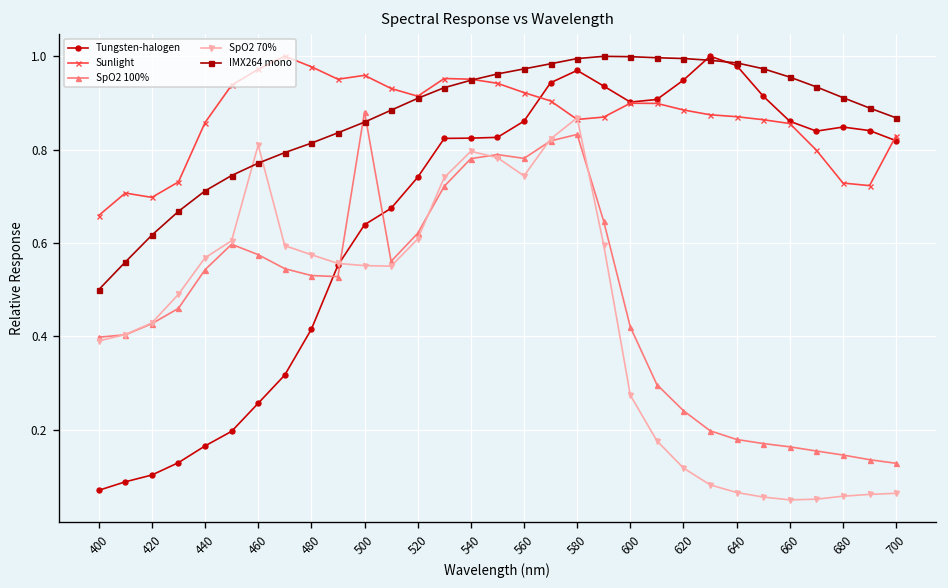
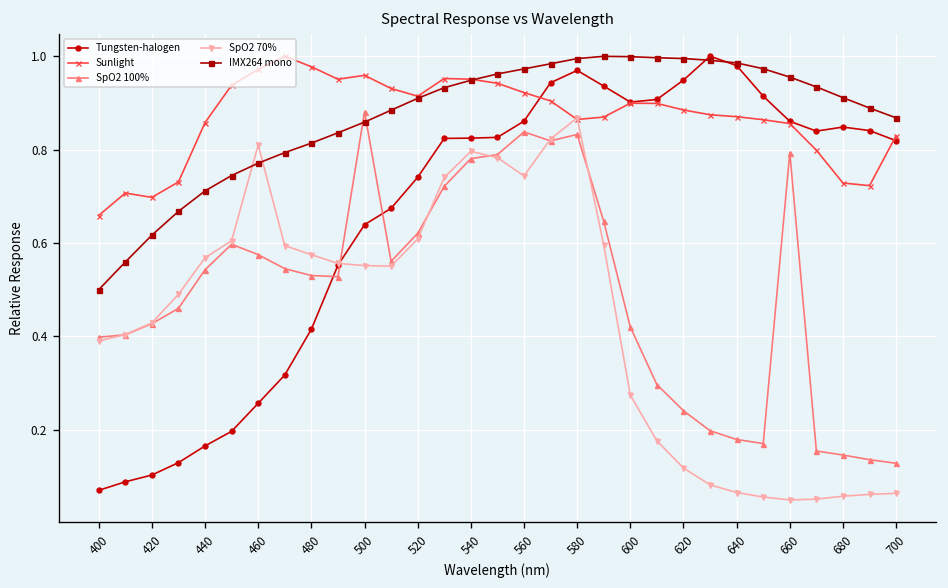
SpO2 100%, 560: 0.78 -> 0.84
SpO2 100%, 660: 0.16 -> 0.79
